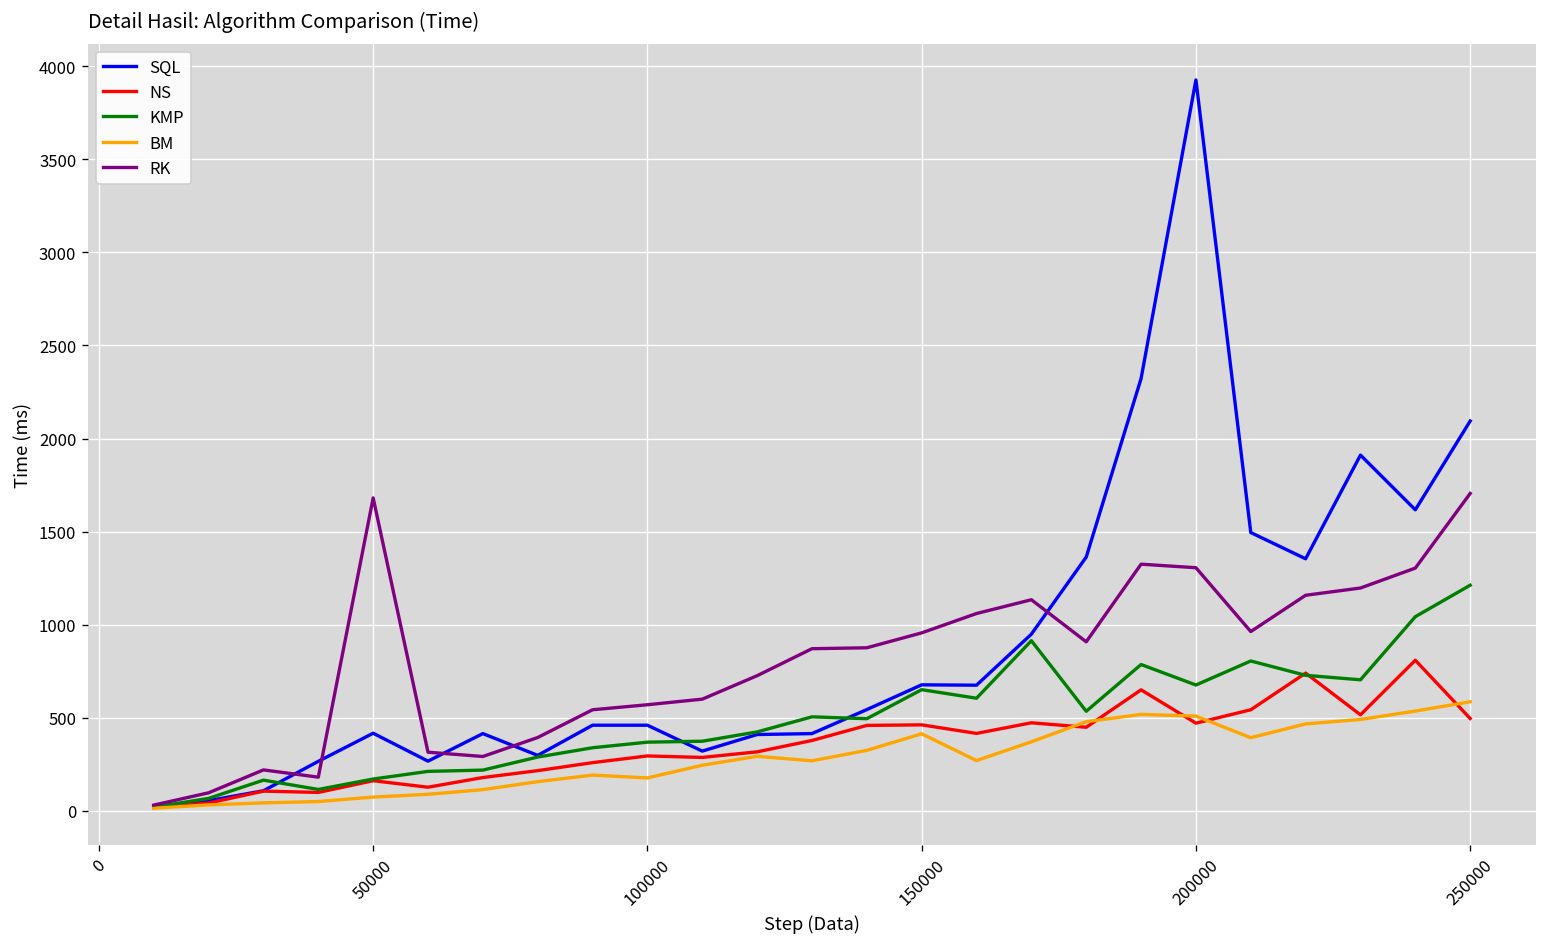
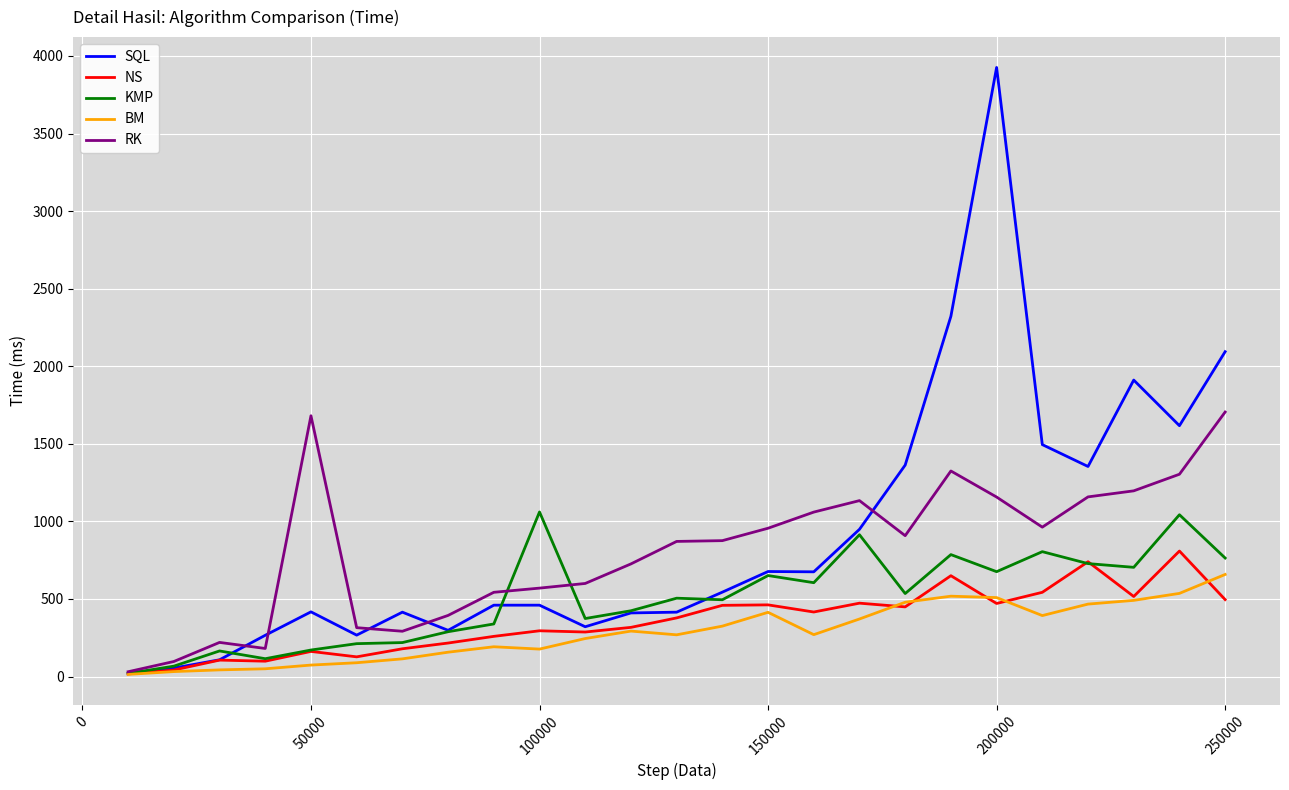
KMP, 100000: 370 -> 1060
RK, 200000: 1310 -> 1160
KMP, 250000: 1210 -> 760
BM, 250000: 590 -> 660
